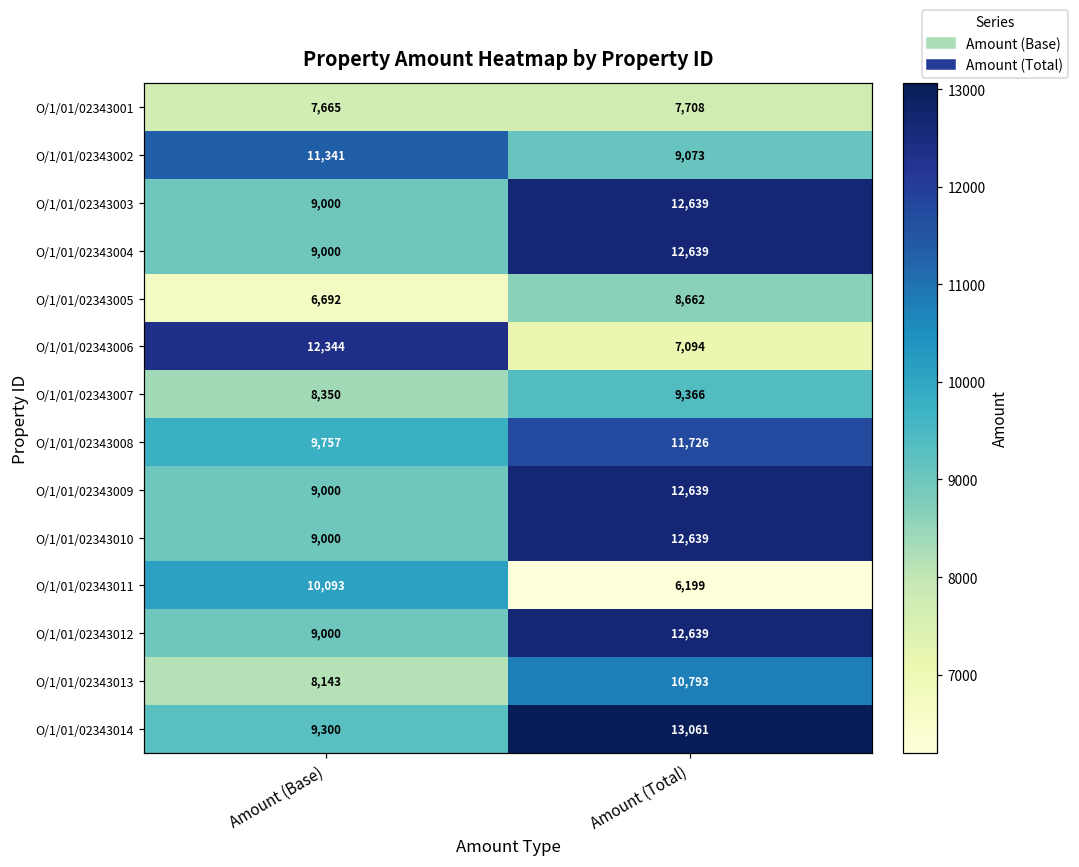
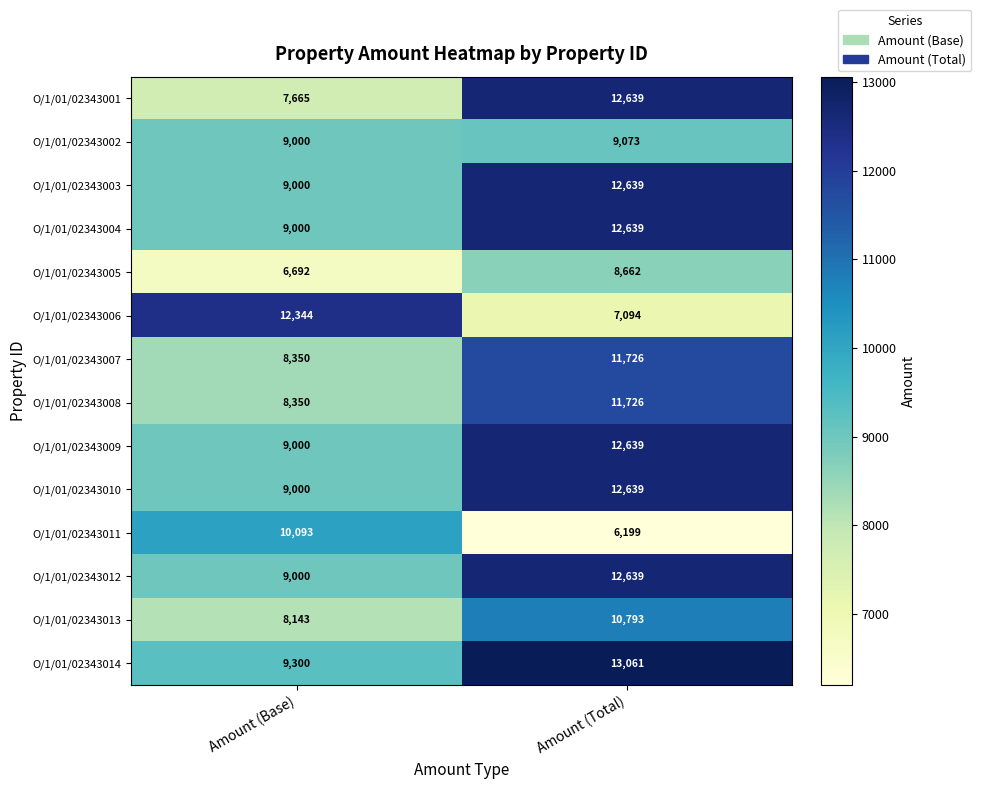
O/1/01/02343001, Amount (Total): 7,708 -> 12,639
O/1/01/02343002, Amount (Base): 11,341 -> 9,000
O/1/01/02343007, Amount (Total): 9,366 -> 11,726
O/1/01/02343008, Amount (Base): 9,757 -> 8,350
